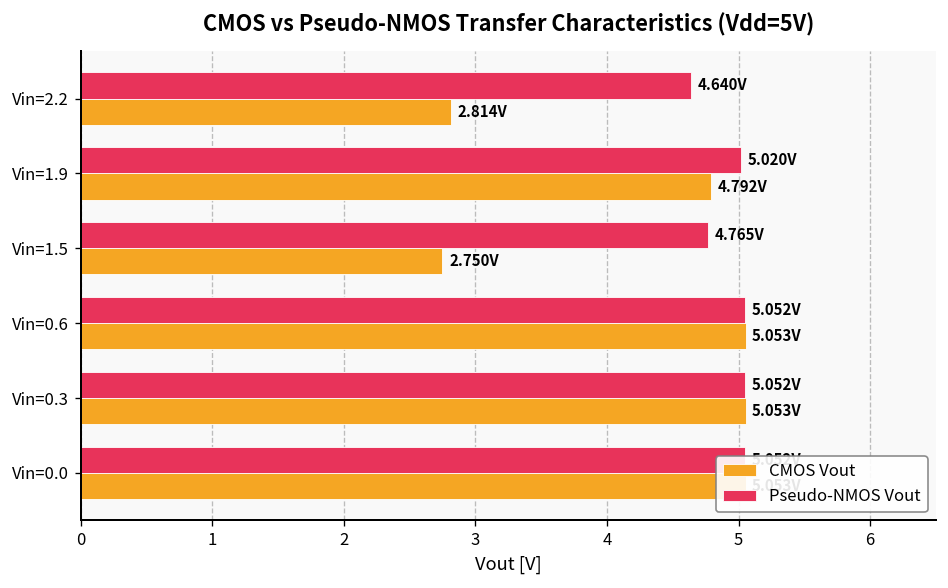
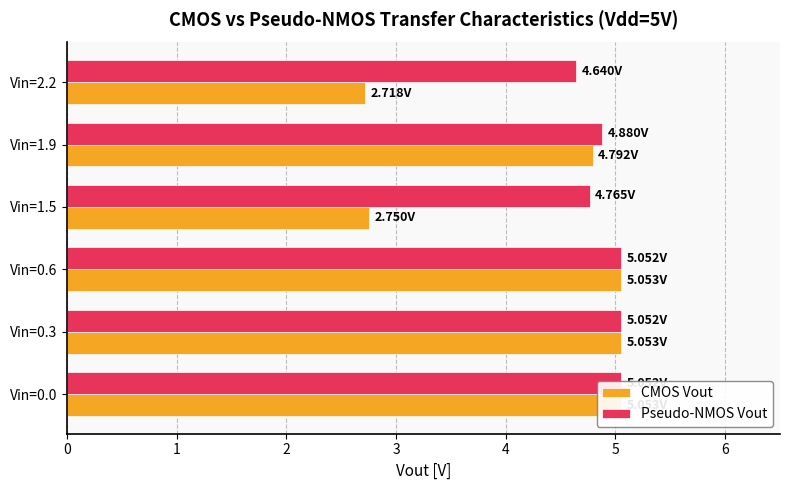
CMOS Vout, Vin=2.2: 2.814V -> 2.718V
Pseudo-NMOS Vout, Vin=1.9: 5.020V -> 4.880V
